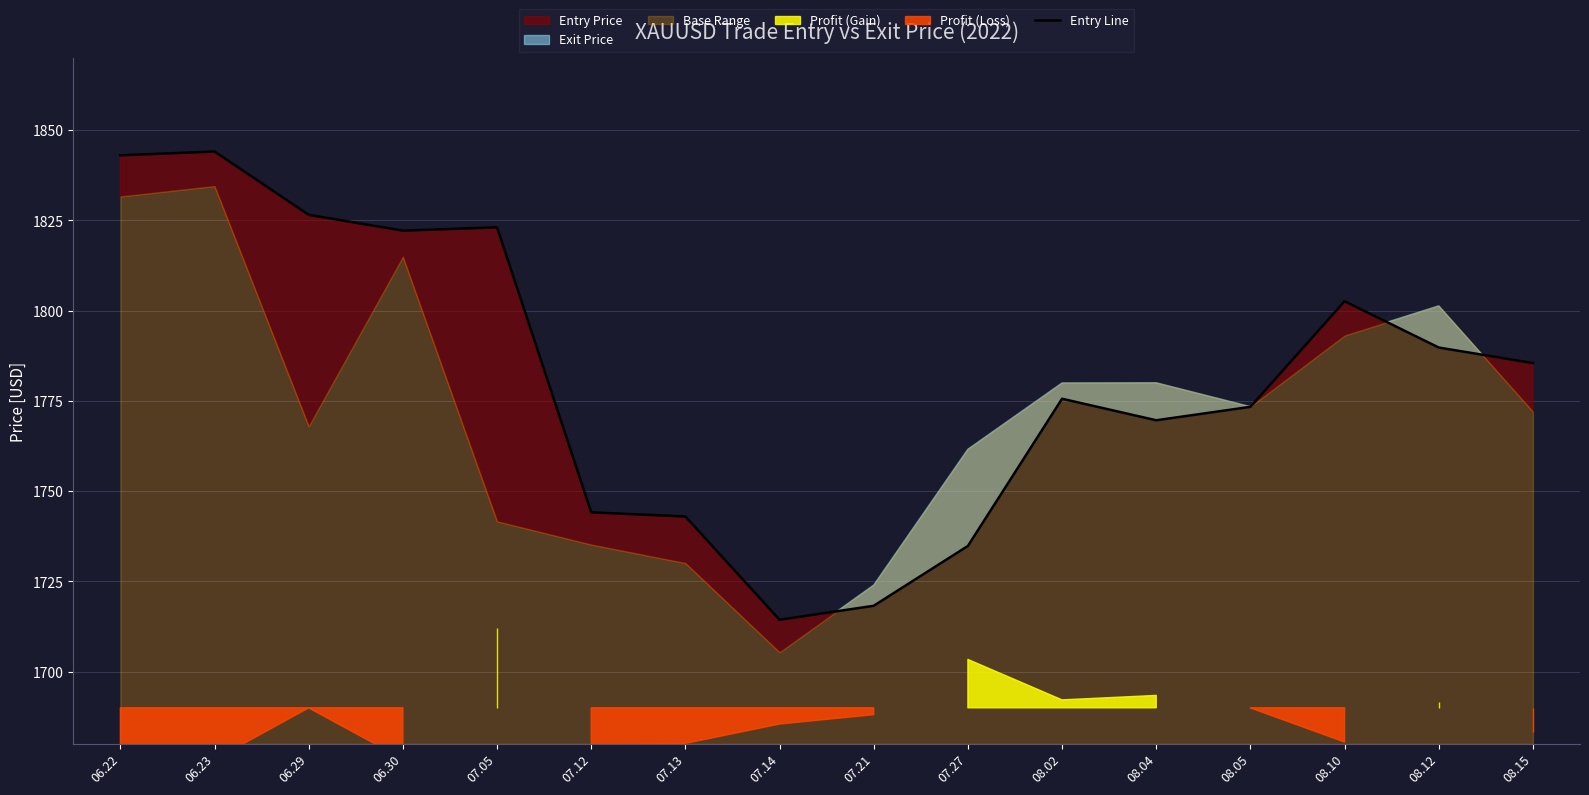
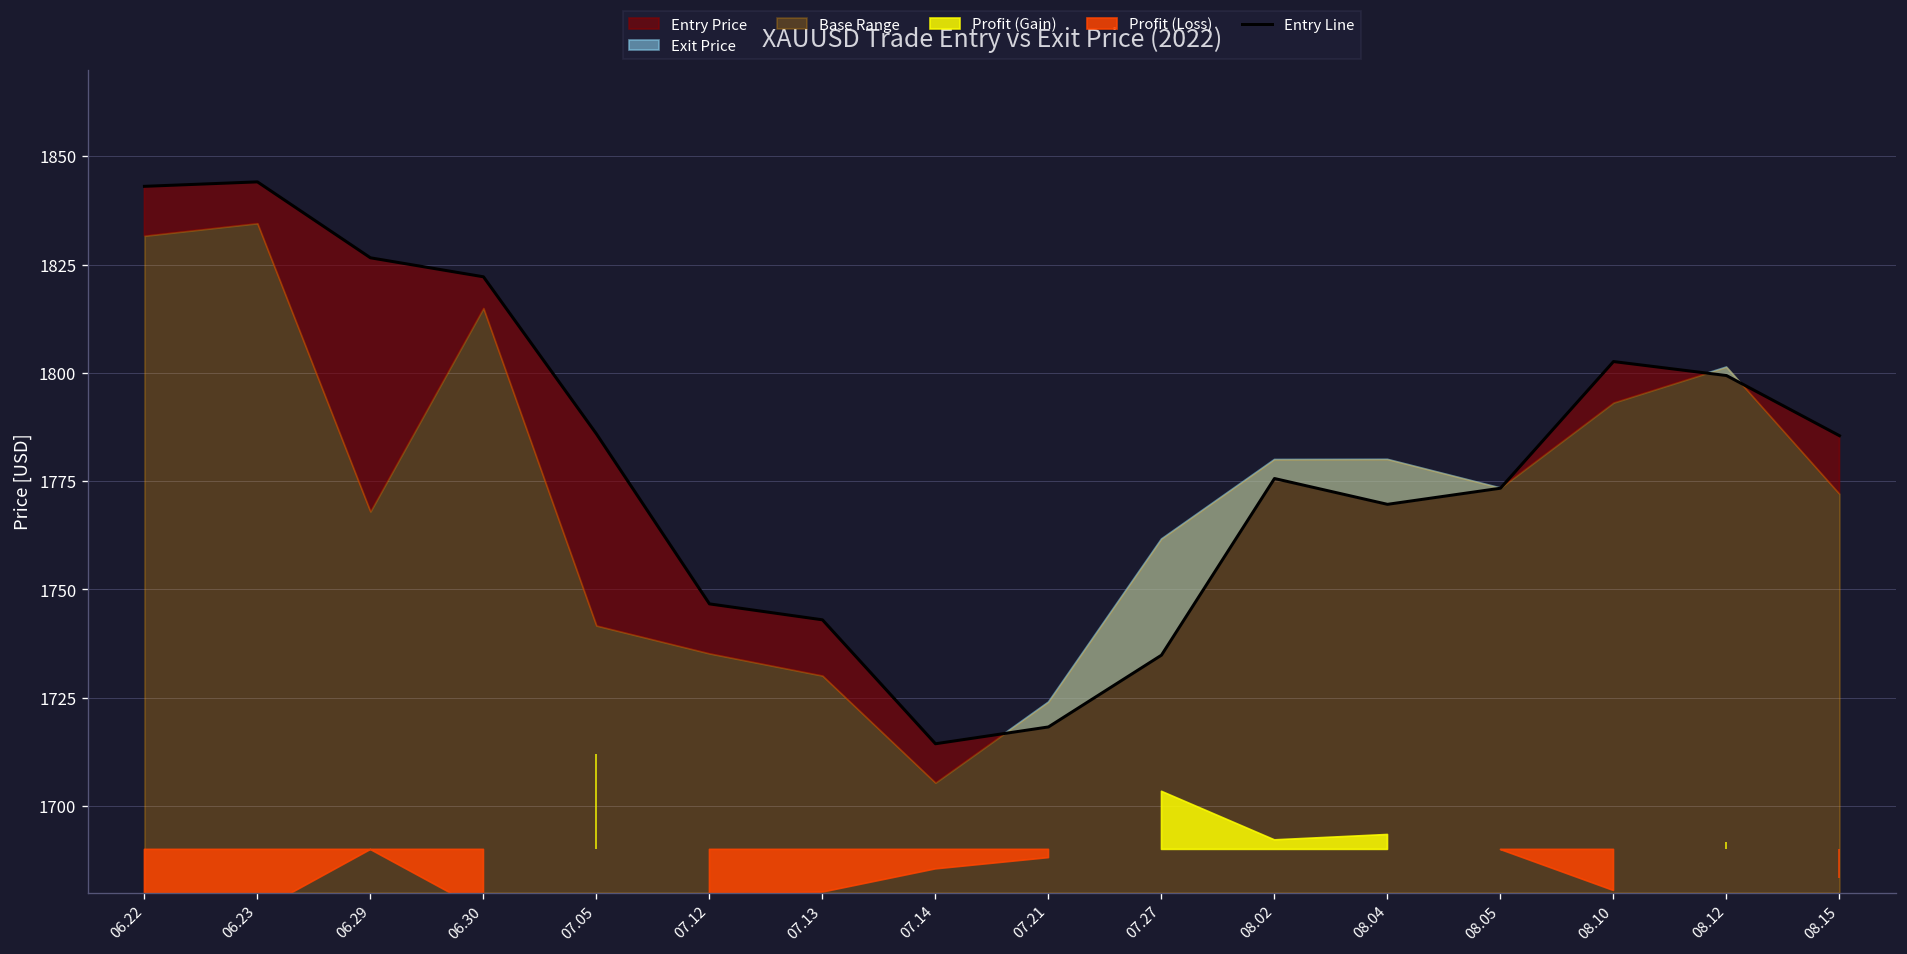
Entry Line, 07.05: 1823 -> 1786
Entry Line, 07.12: 1744 -> 1747
Entry Line, 08.12: 1790 -> 1799
